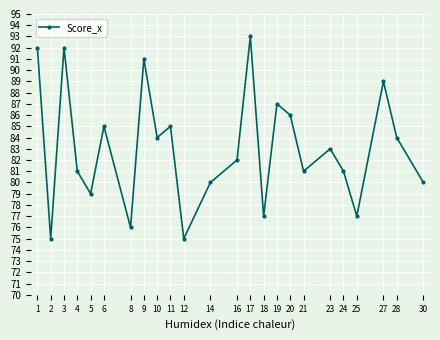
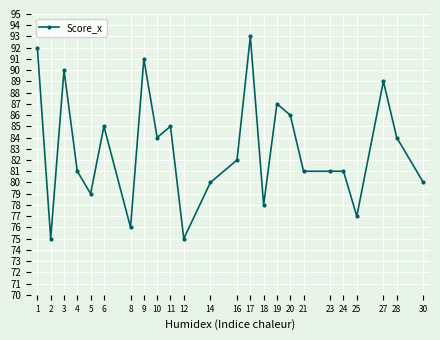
3: 92 -> 90
18: 77 -> 78
23: 83 -> 81
